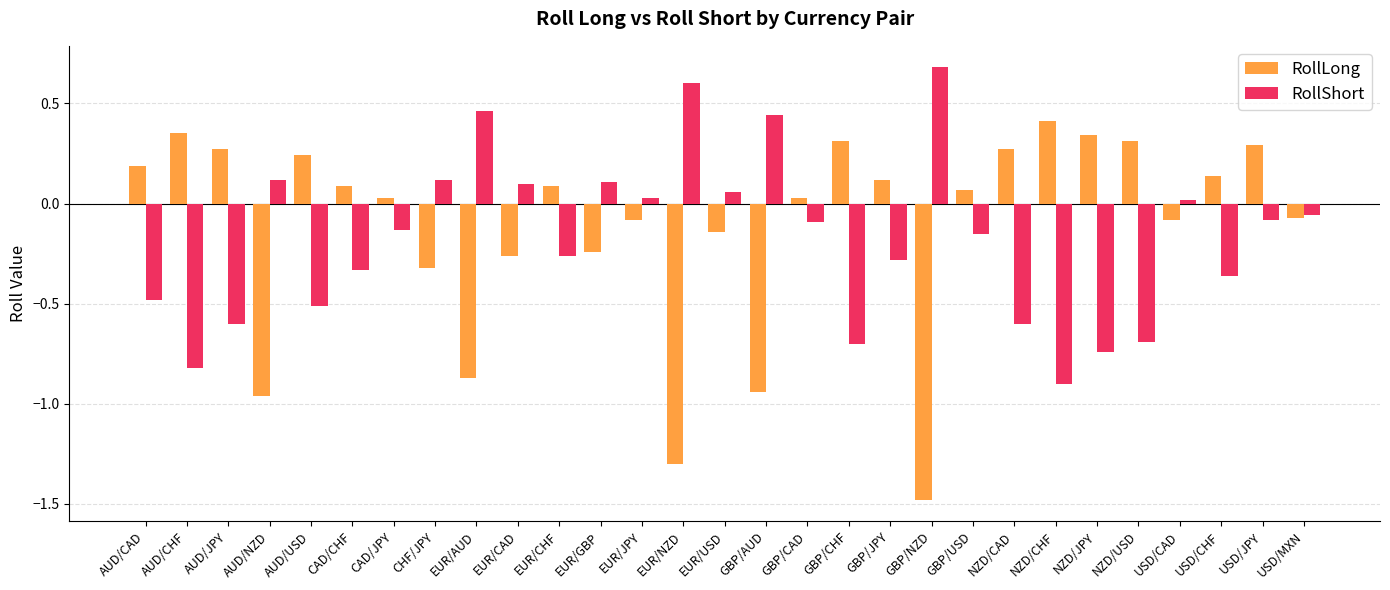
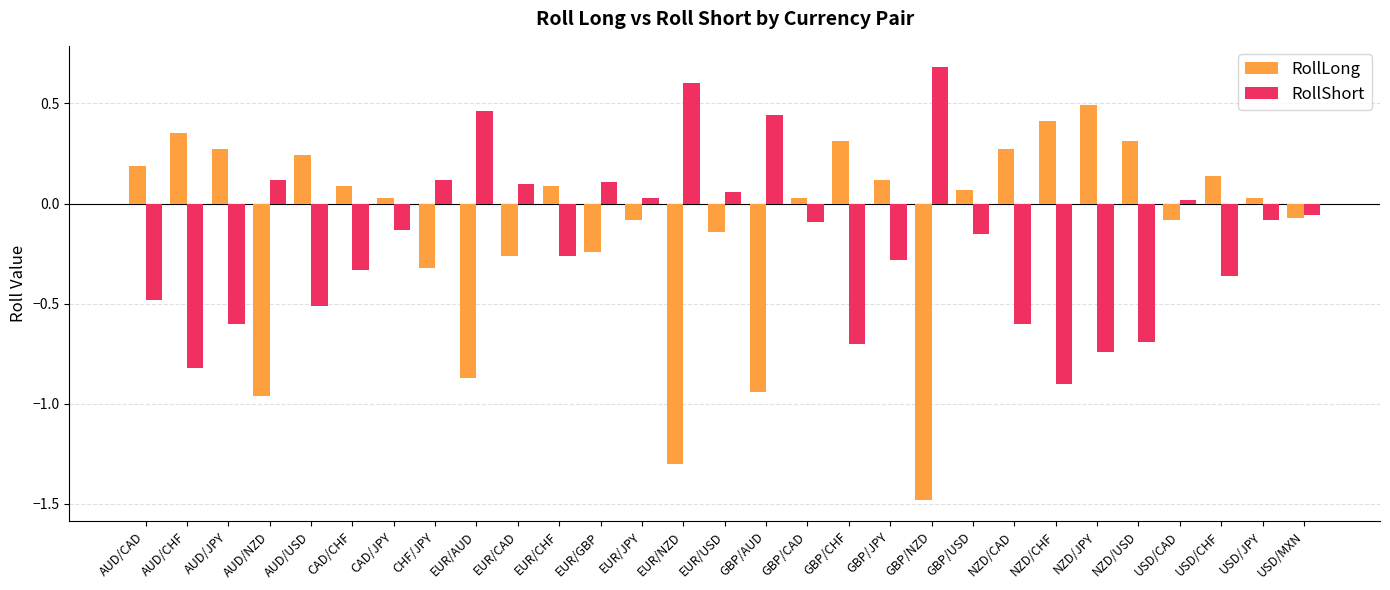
RollLong, NZD/JPY: 0.34 -> 0.49
RollLong, USD/JPY: 0.29 -> 0.03
